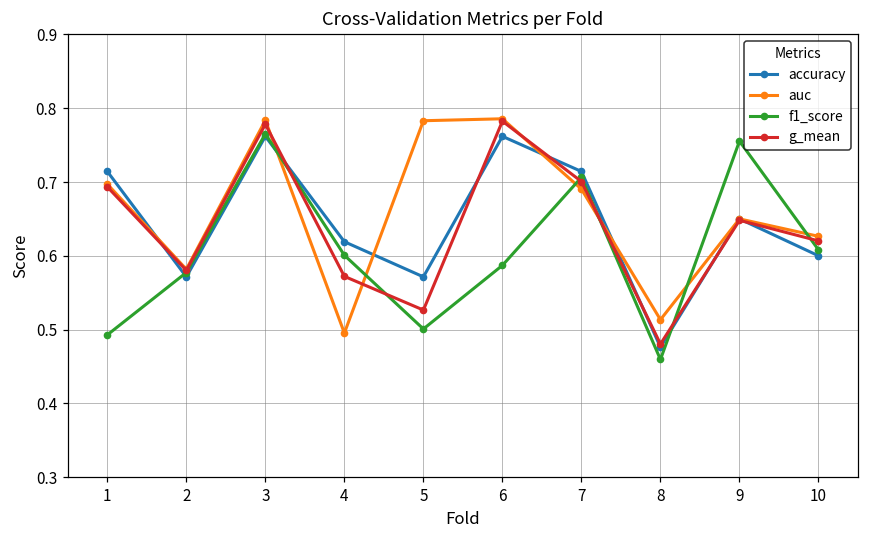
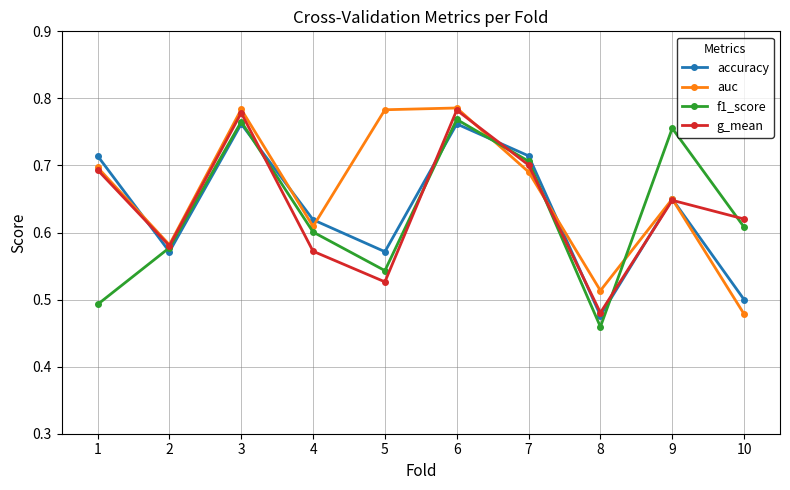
auc, 4: 0.50 -> 0.61
f1_score, 5: 0.50 -> 0.54
f1_score, 6: 0.59 -> 0.77
accuracy, 10: 0.6 -> 0.5
auc, 10: 0.63 -> 0.48
